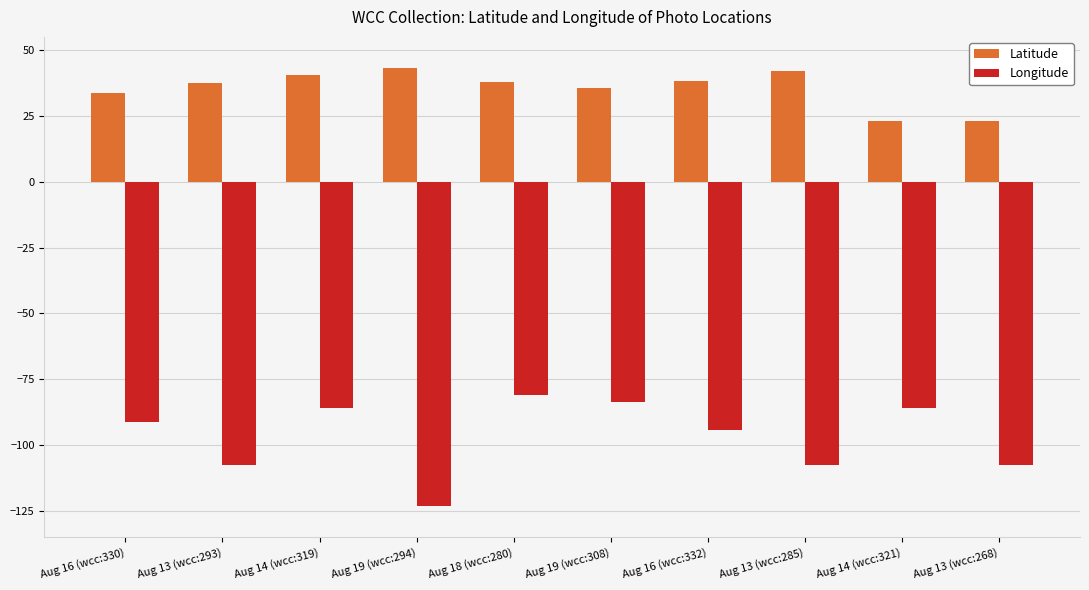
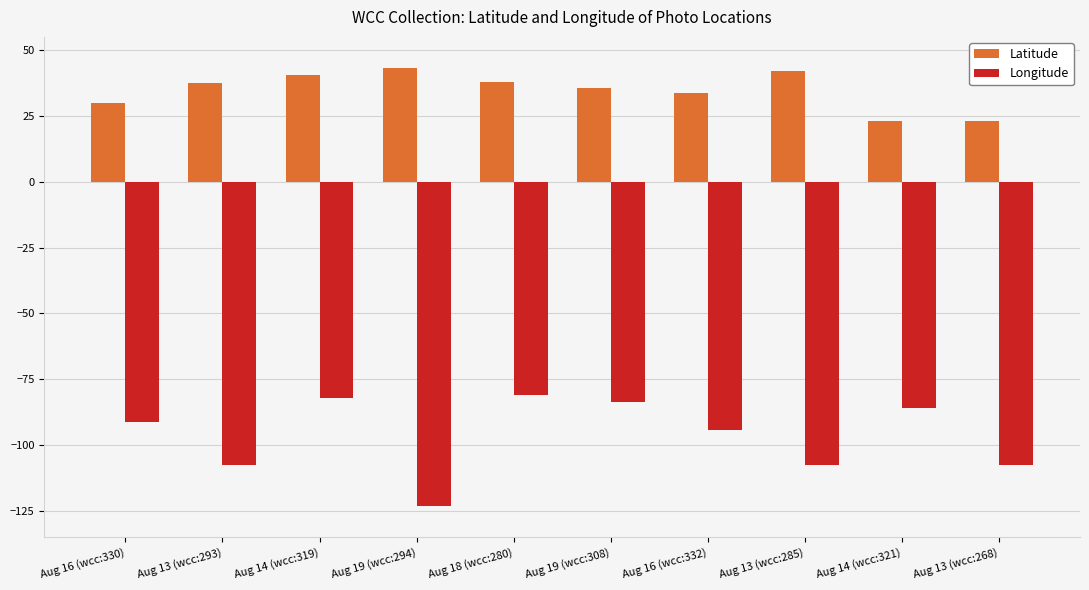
Latitude, Aug 16 (wcc:330): 34 -> 30
Longitude, Aug 14 (wcc:319): -86 -> -82
Latitude, Aug 16 (wcc:332): 38 -> 34
